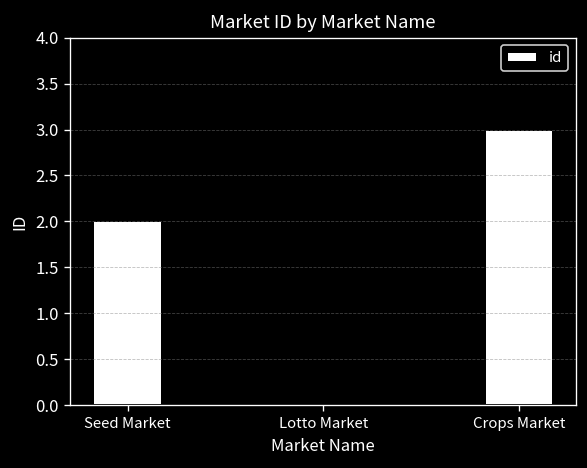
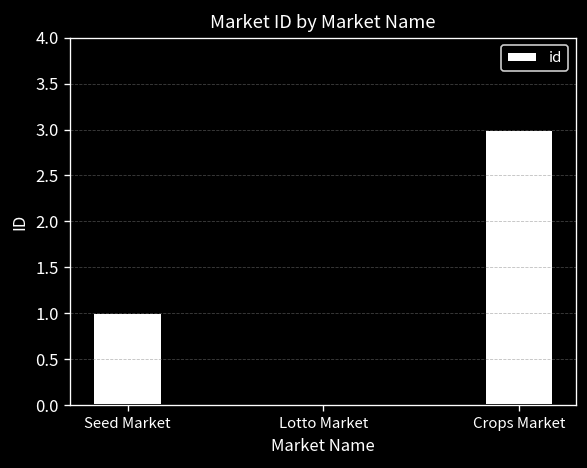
Seed Market: 2 -> 1
